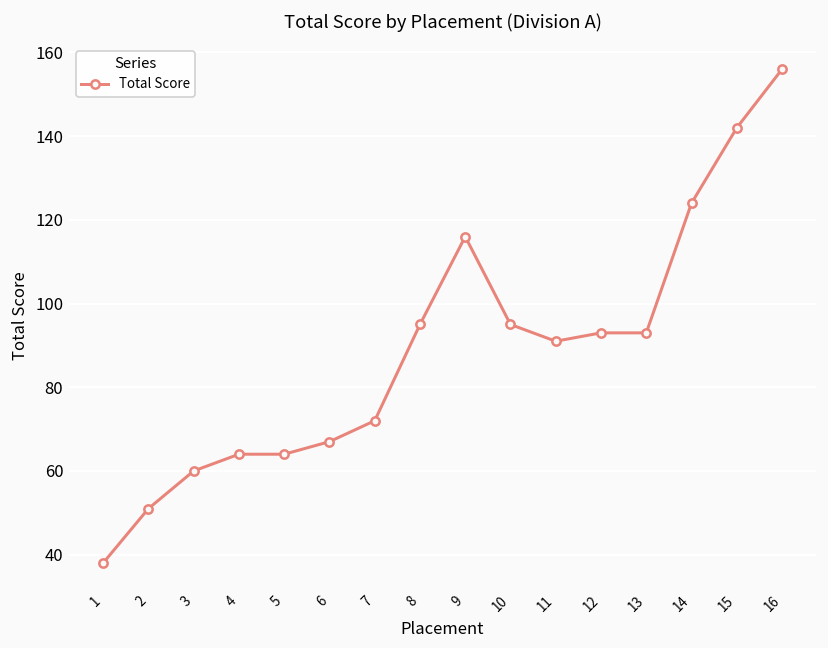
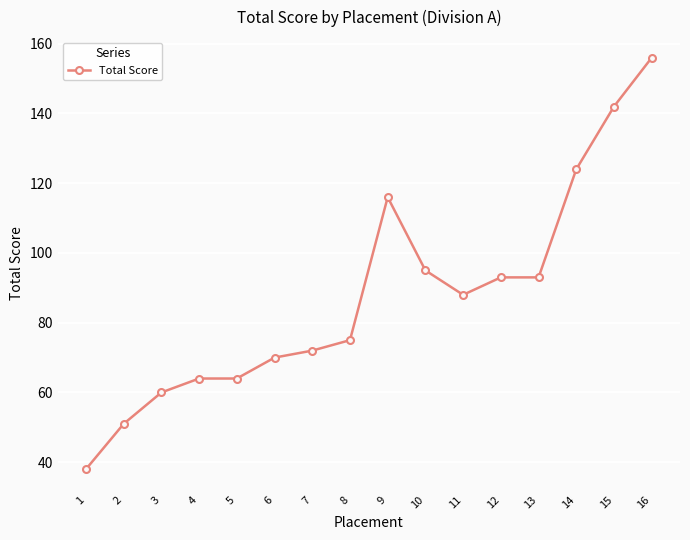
6: 67 -> 70
8: 95 -> 75
11: 91 -> 88
